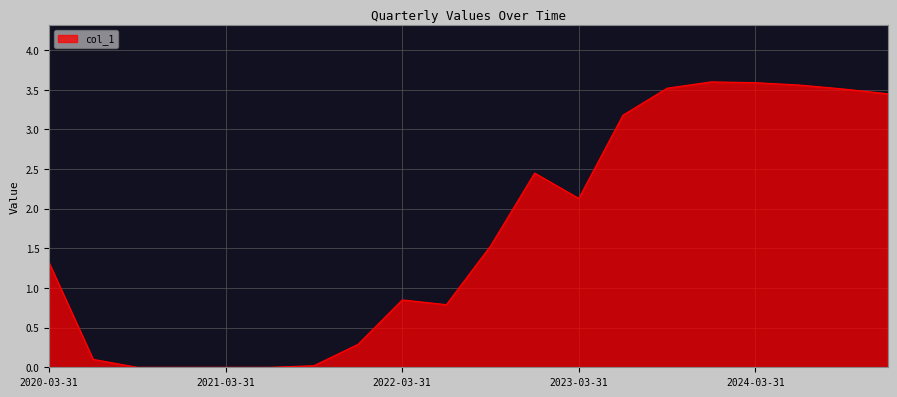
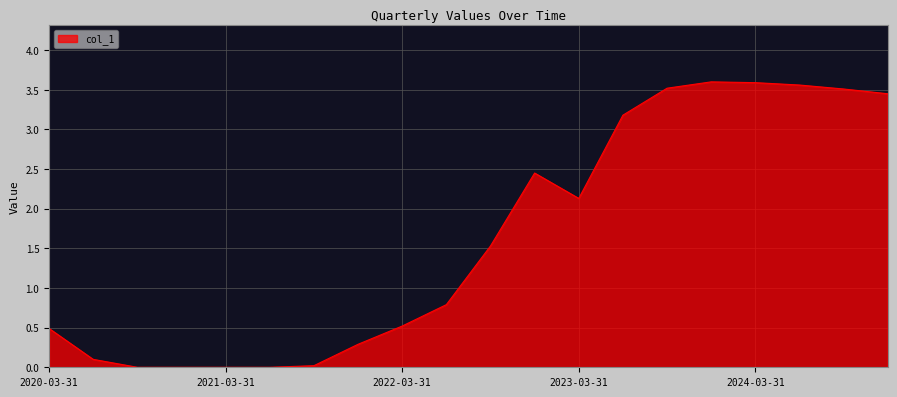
2020-03-31: 1.3 -> 0.5
2022-03-31: 0.9 -> 0.5
